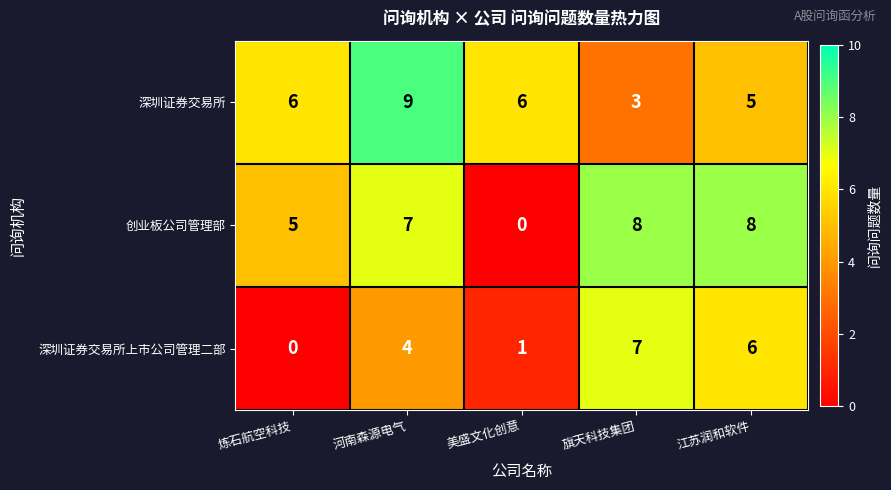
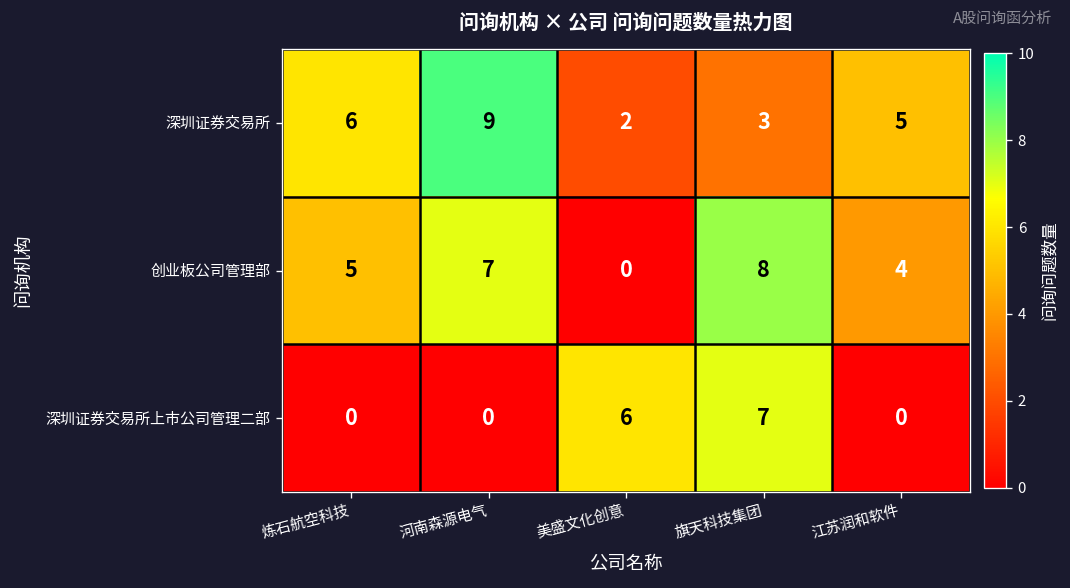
深圳证券交易所, 美盛文化创意: 6 -> 2
创业板公司管理部, 江苏润和软件: 8 -> 4
深圳证券交易所上市公司管理二部, 河南森源电气: 4 -> 0
深圳证券交易所上市公司管理二部, 美盛文化创意: 1 -> 6
深圳证券交易所上市公司管理二部, 江苏润和软件: 6 -> 0
